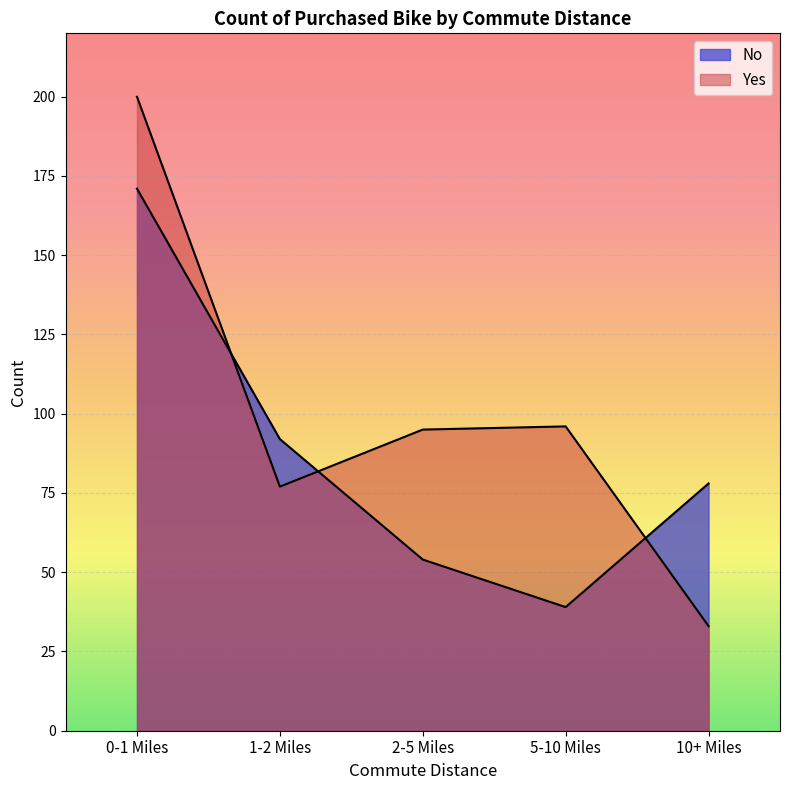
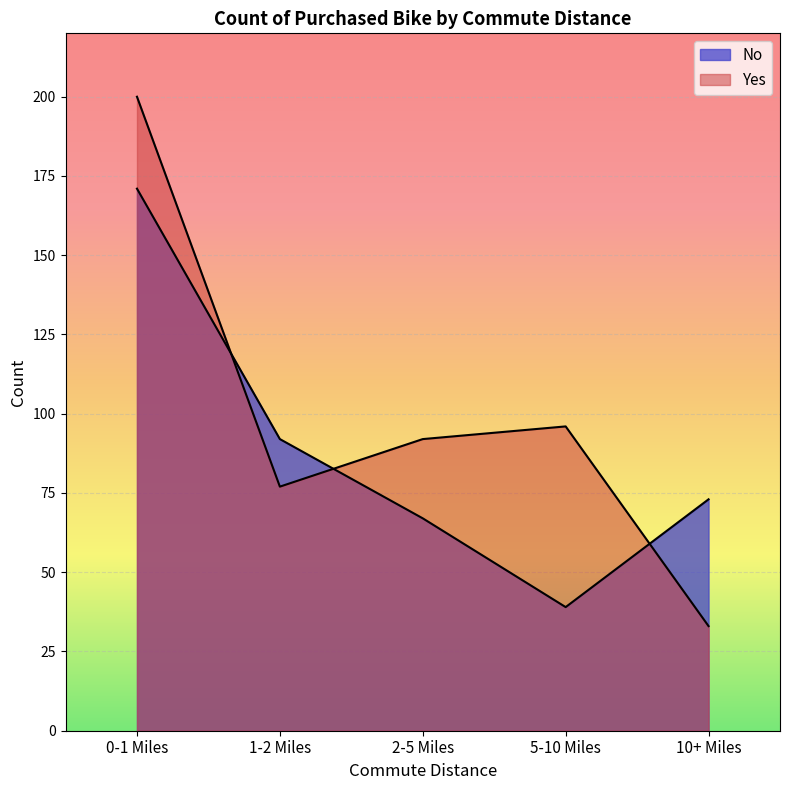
No, 2-5 Miles: 54 -> 67
Yes, 2-5 Miles: 95 -> 92
No, 10+ Miles: 78 -> 73
